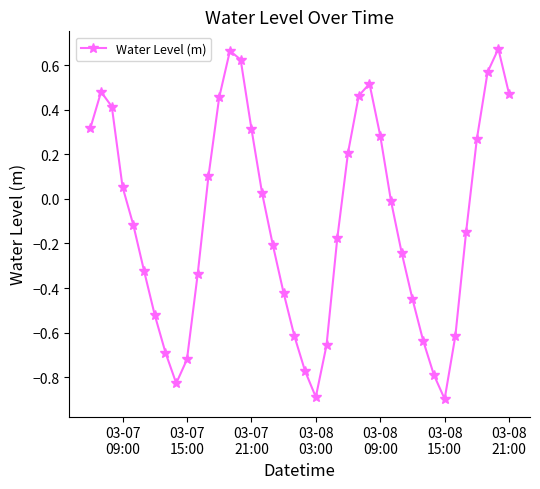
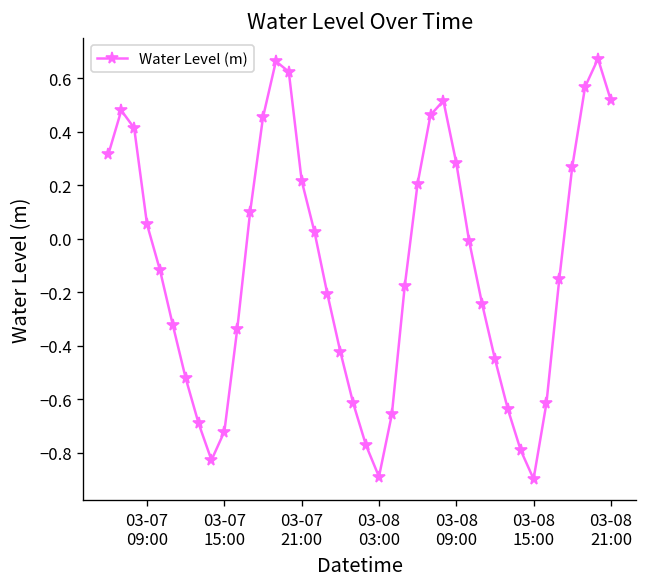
03-07 21:00: 0.32 -> 0.22
03-08 21:00: 0.47 -> 0.52
